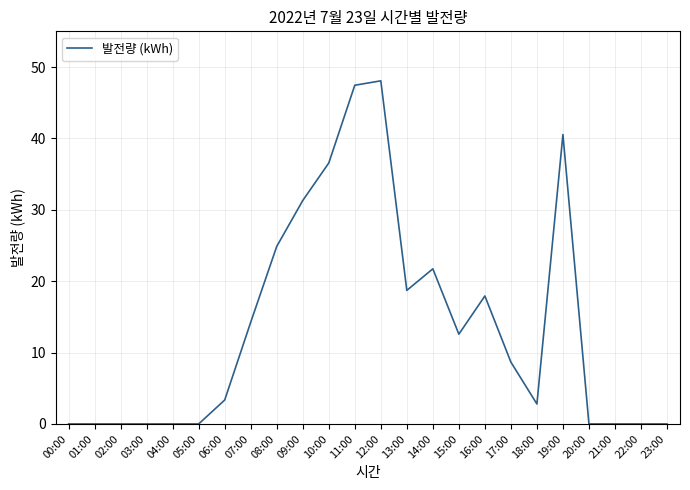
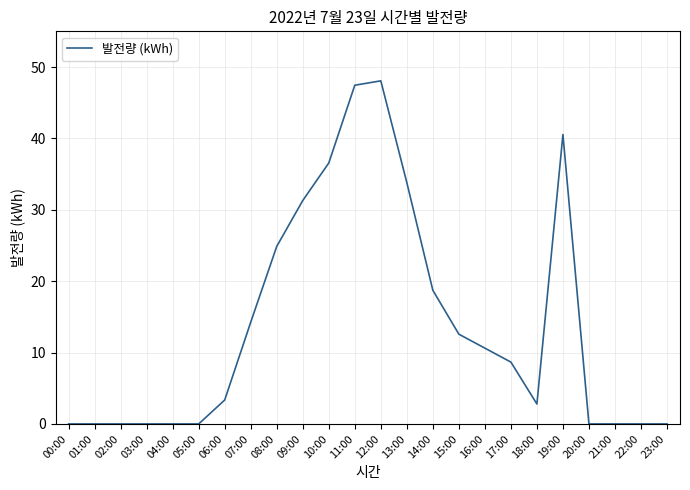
13:00: 19 -> 34
14:00: 22 -> 19
16:00: 18 -> 11
